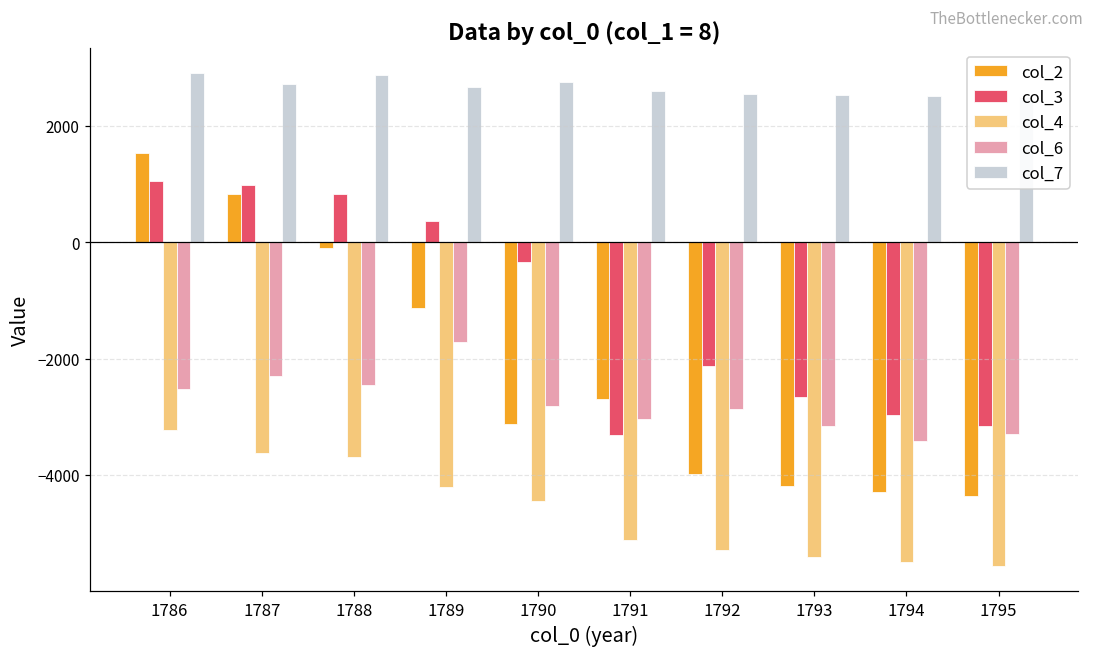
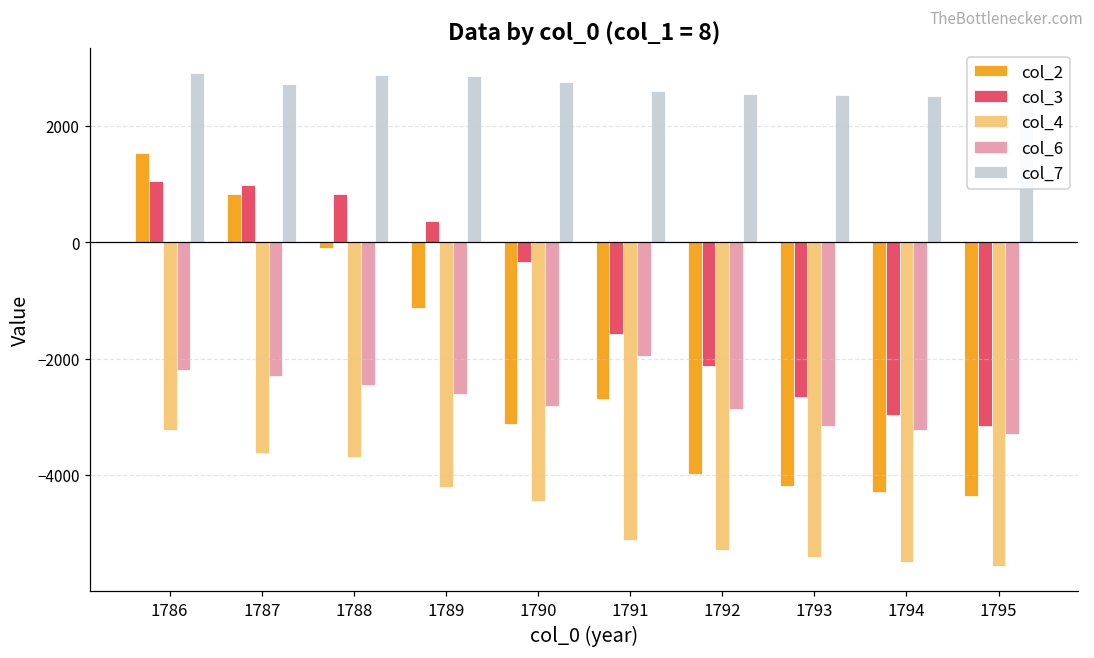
col_6, 1786: -2500 -> -2200
col_6, 1789: -1700 -> -2600
col_7, 1789: 2700 -> 2900
col_3, 1791: -3300 -> -1600
col_6, 1791: -3000 -> -2000
col_6, 1794: -3400 -> -3200
